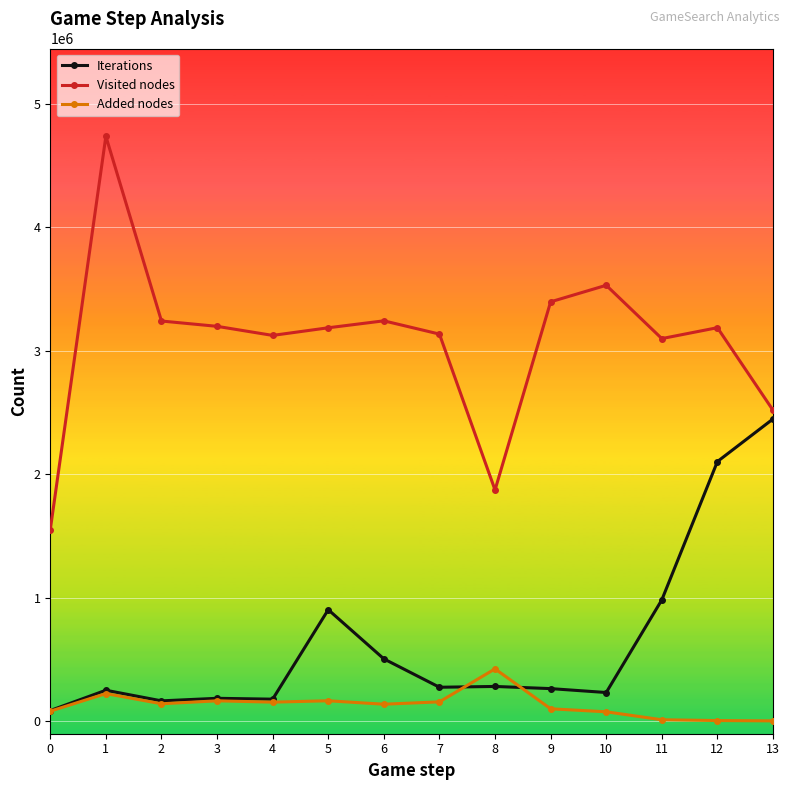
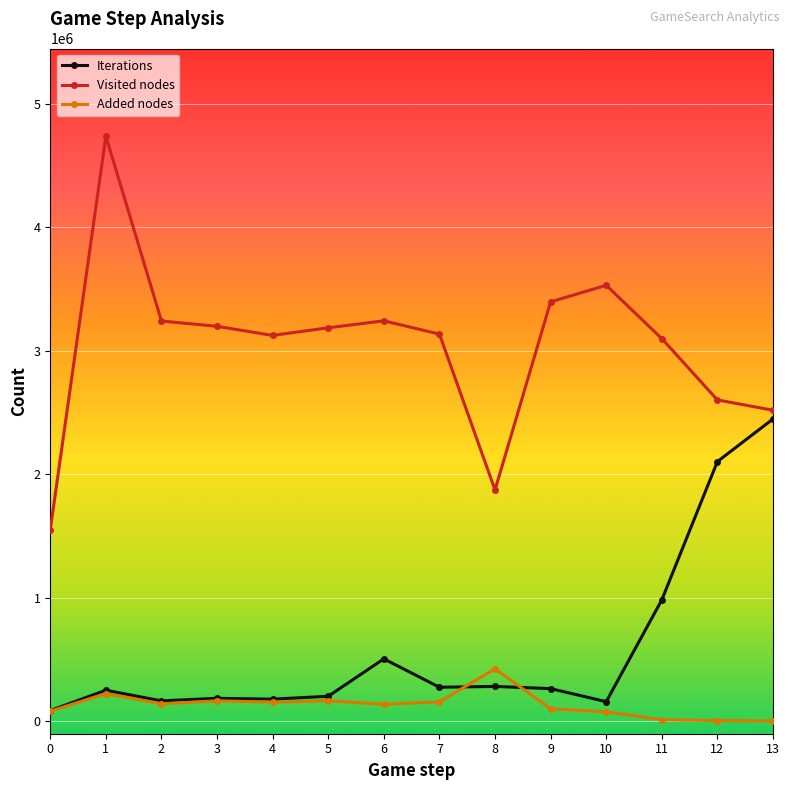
Iterations, 5: 900000 -> 200000
Iterations, 10: 230000 -> 160000
Visited nodes, 12: 3190000 -> 2600000
